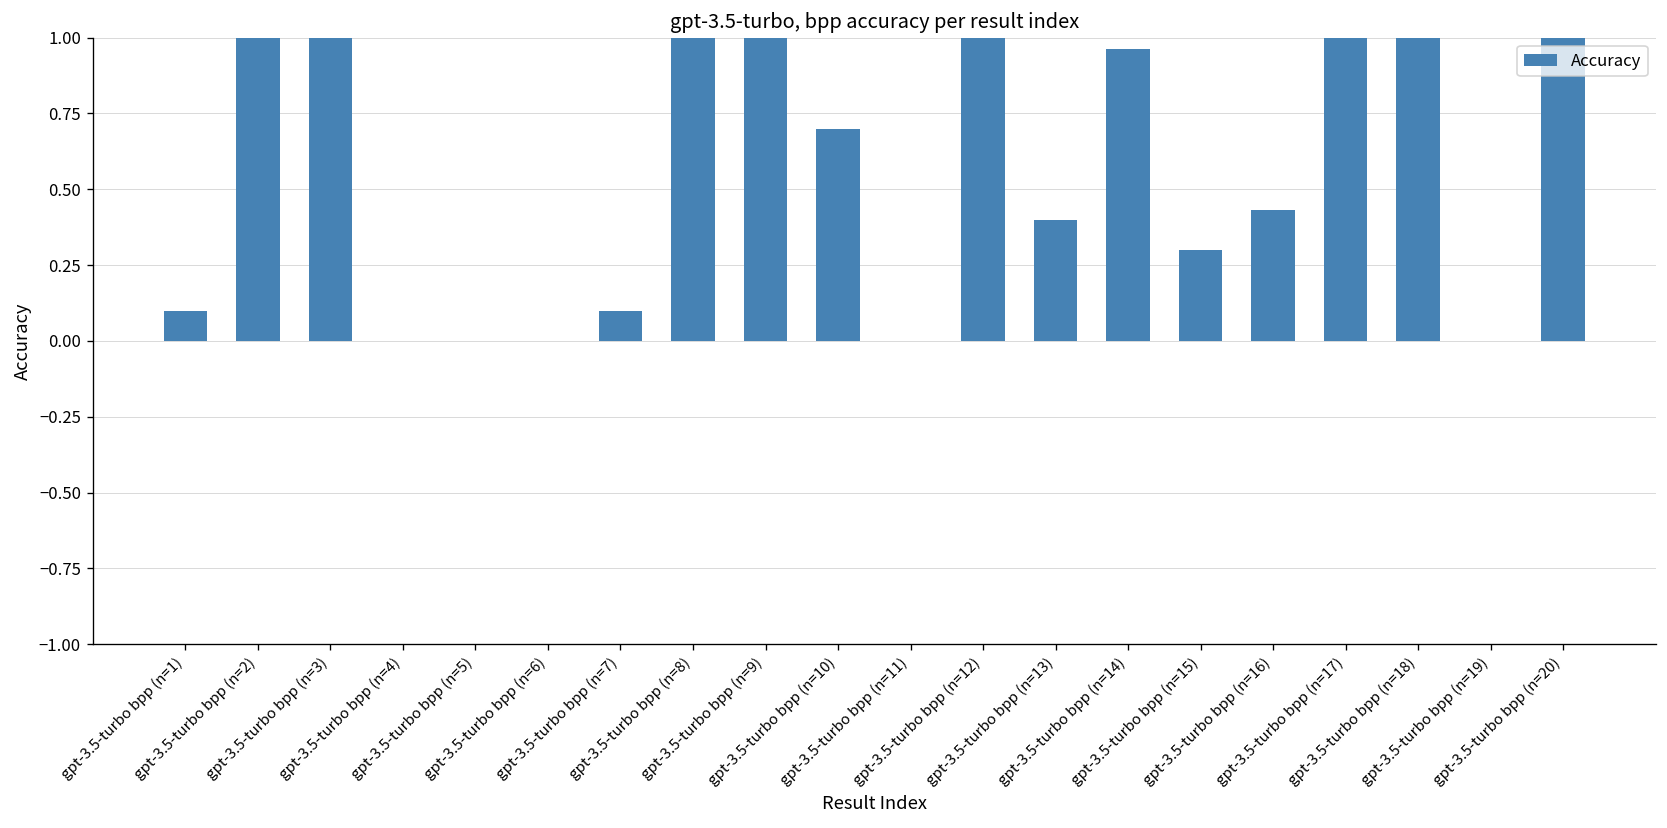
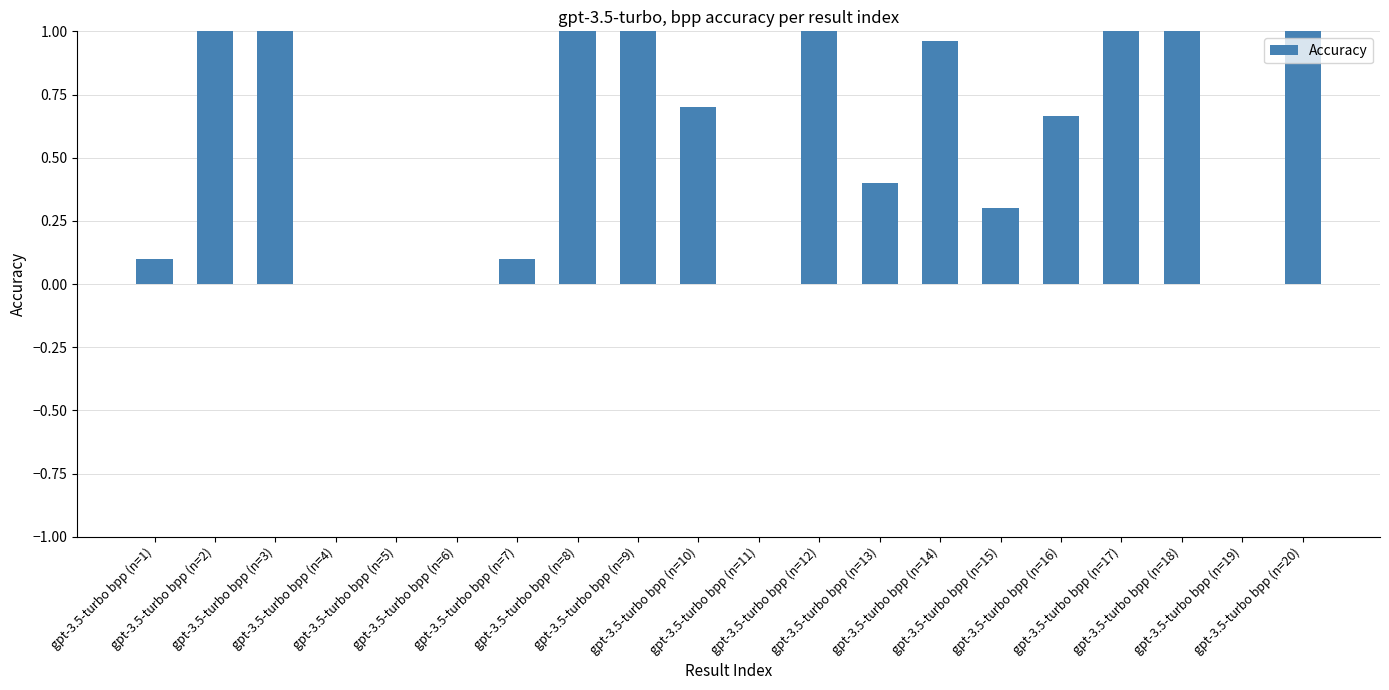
gpt-3.5-turbo bpp (n=16): 0.43 -> 0.67
